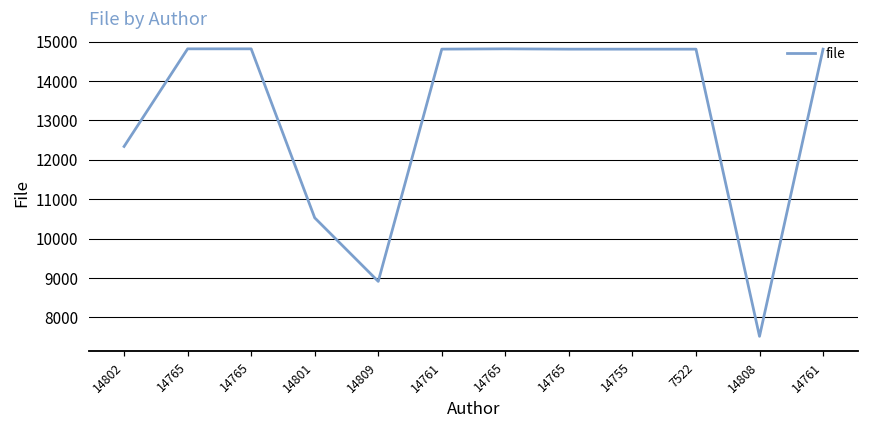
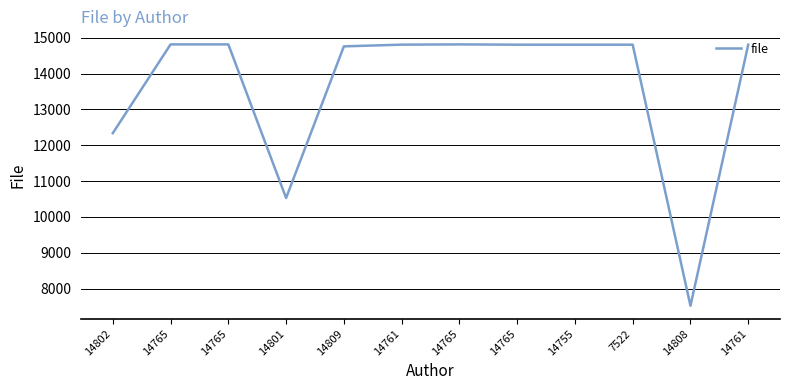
14809: 8900 -> 14800
